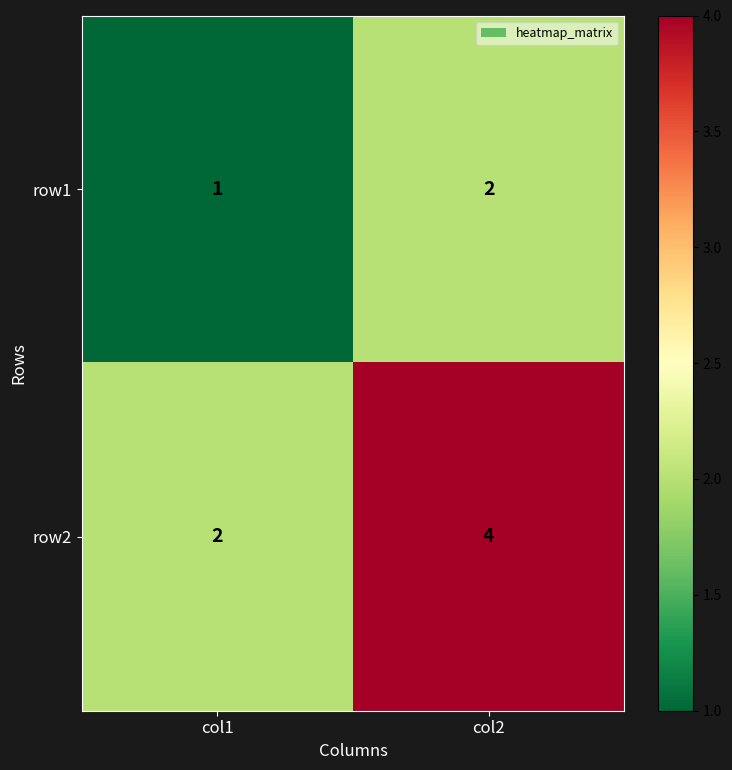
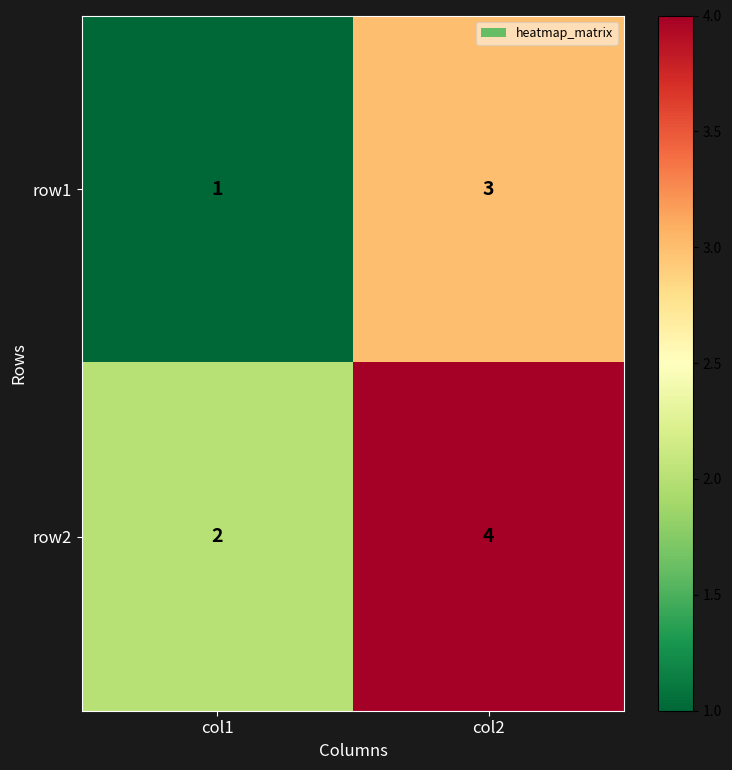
row1, col2: 2 -> 3
